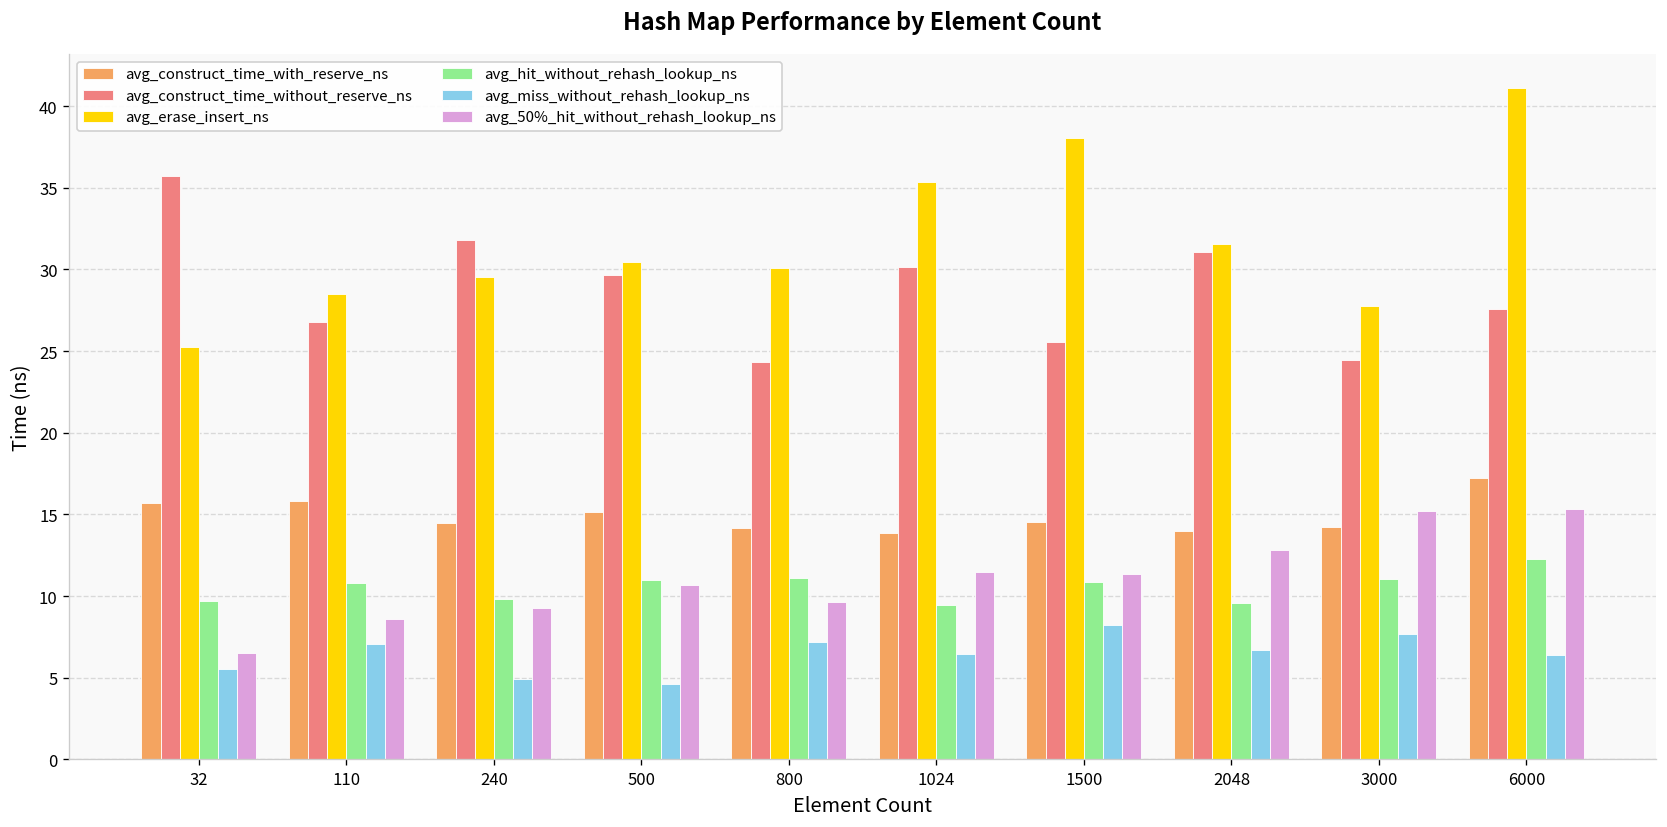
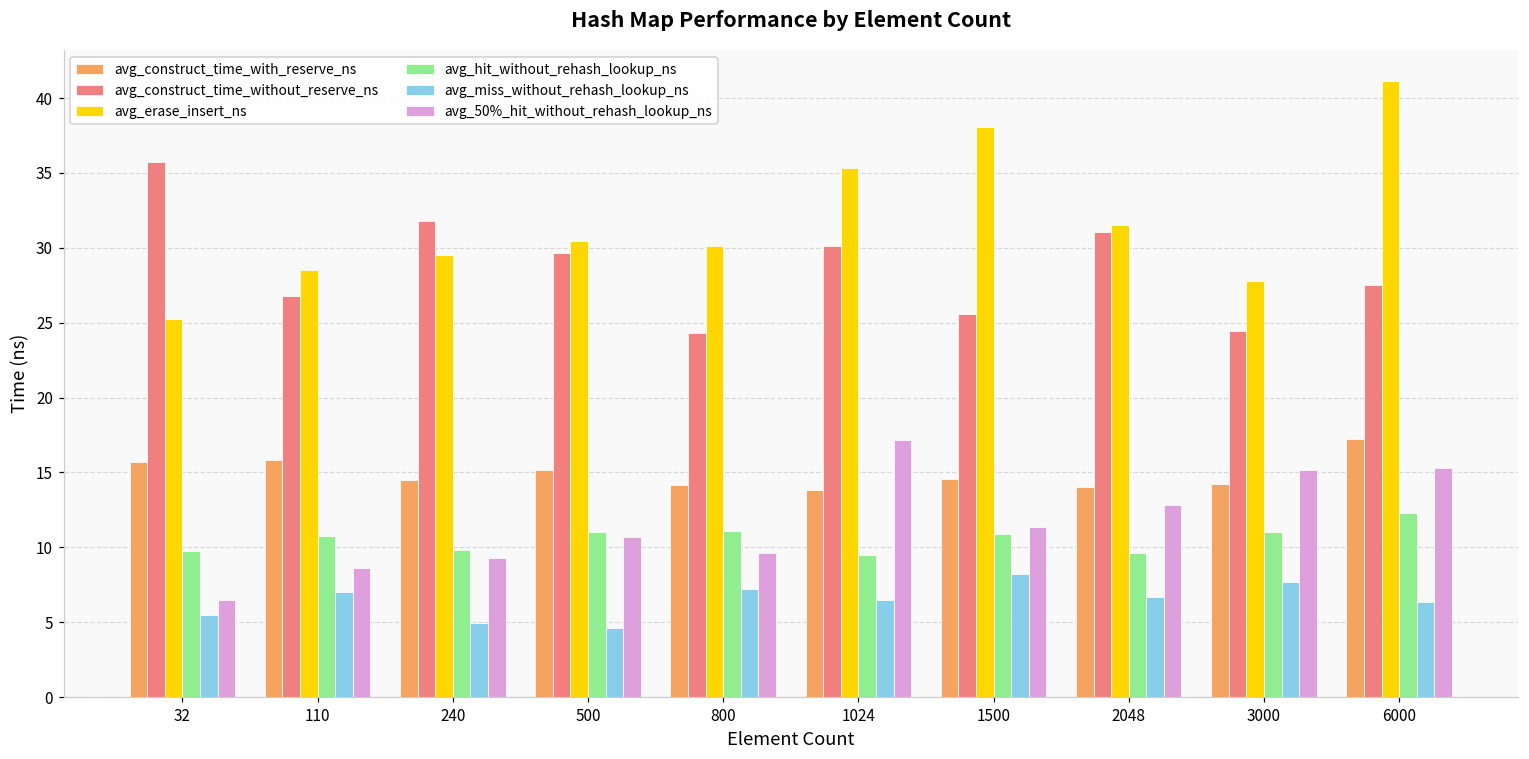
avg_50%_hit_without_rehash_lookup_ns, 1024: 11.4 -> 17.2
